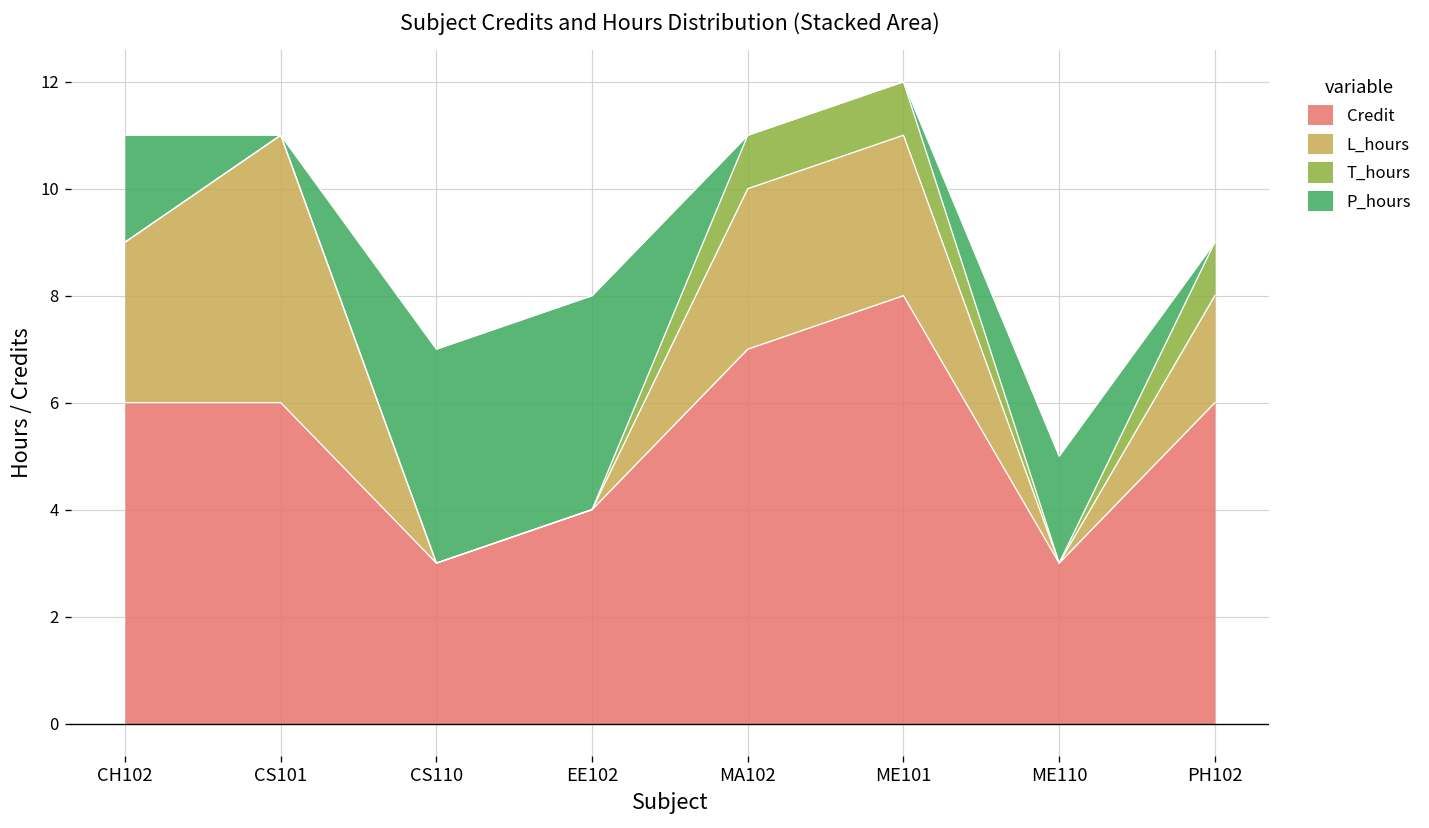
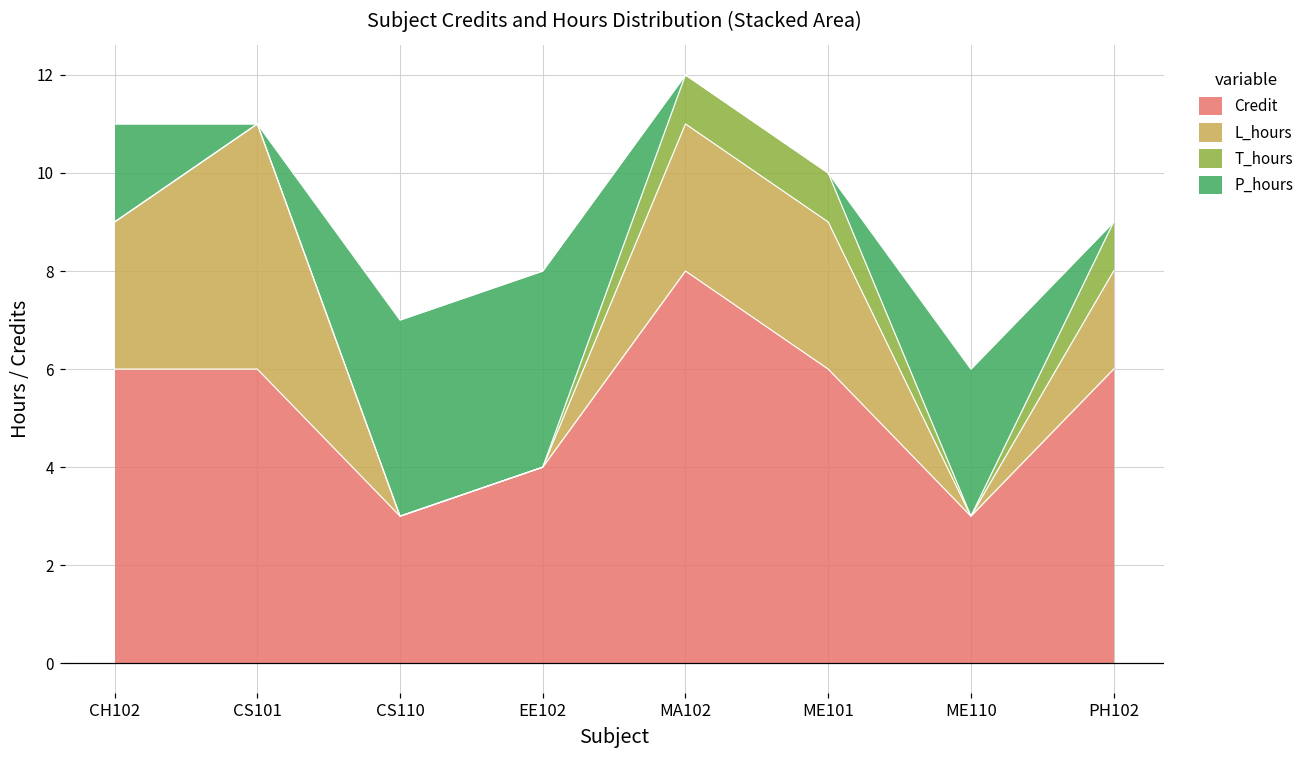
Credit, MA102: 7 -> 8
Credit, ME101: 8 -> 6
P_hours, ME110: 2 -> 3
